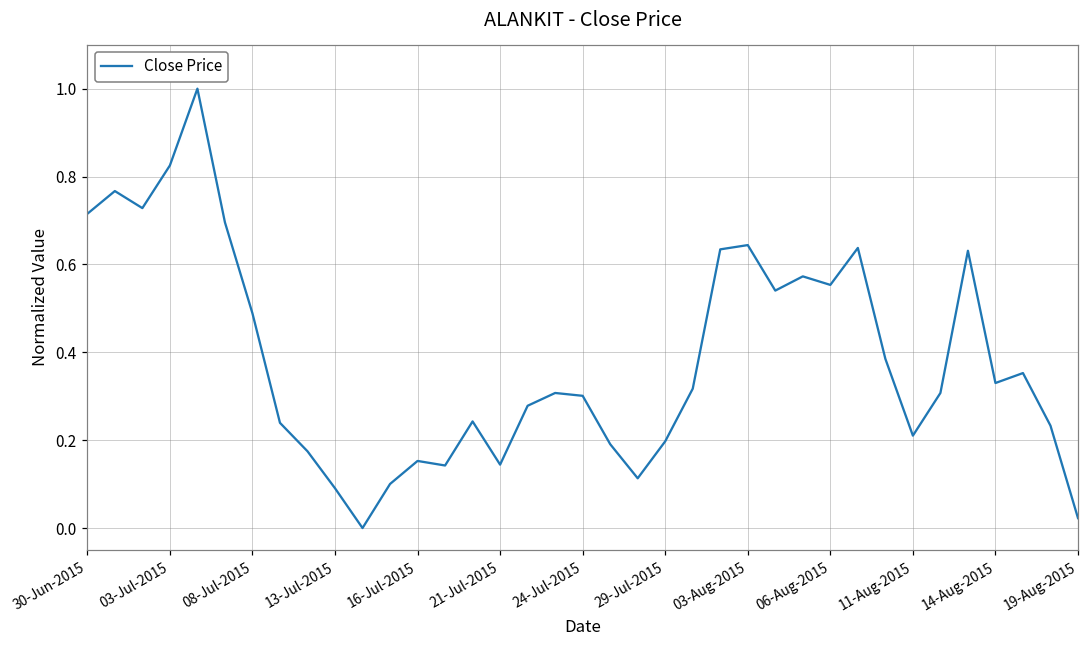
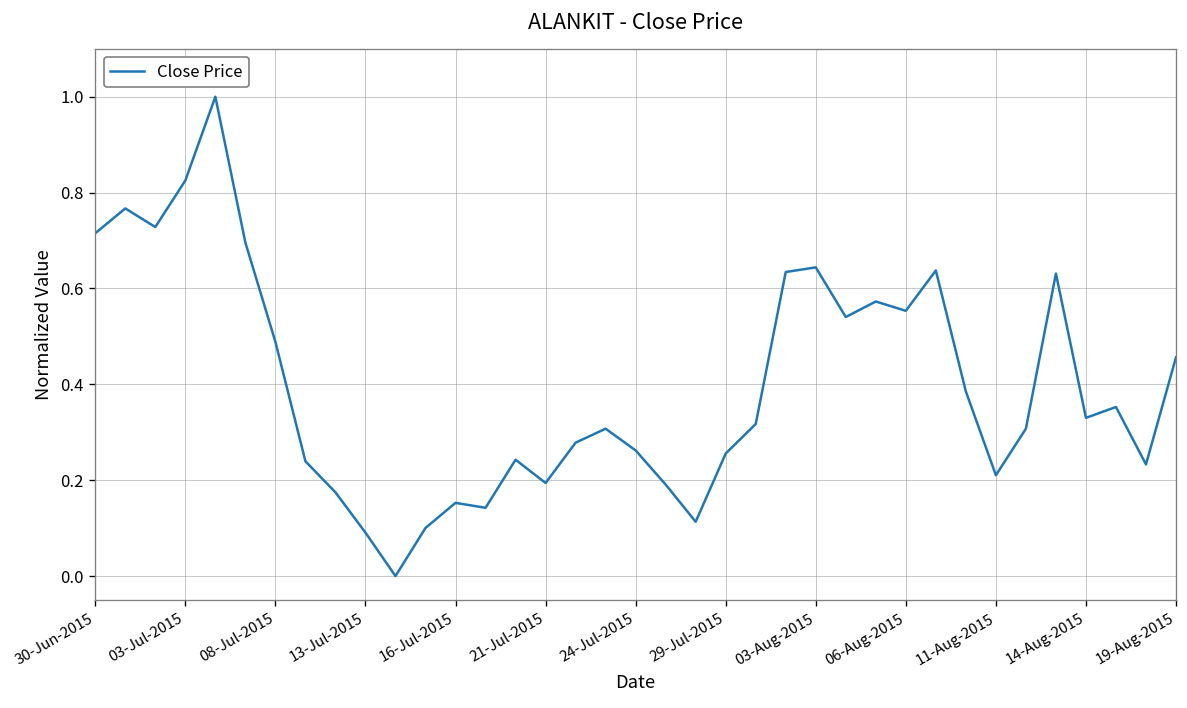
21-Jul-2015: 0.14 -> 0.19
24-Jul-2015: 0.30 -> 0.26
29-Jul-2015: 0.20 -> 0.26
19-Aug-2015: 0.02 -> 0.46
